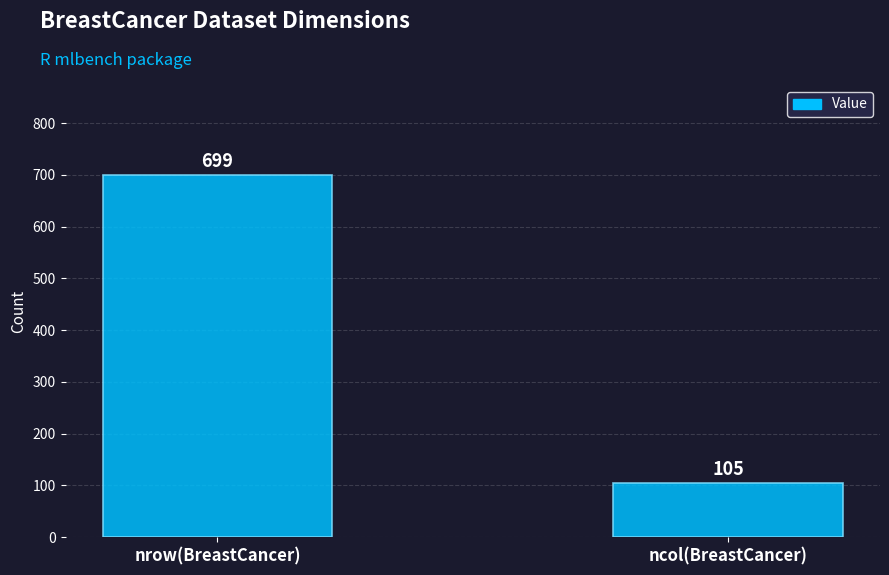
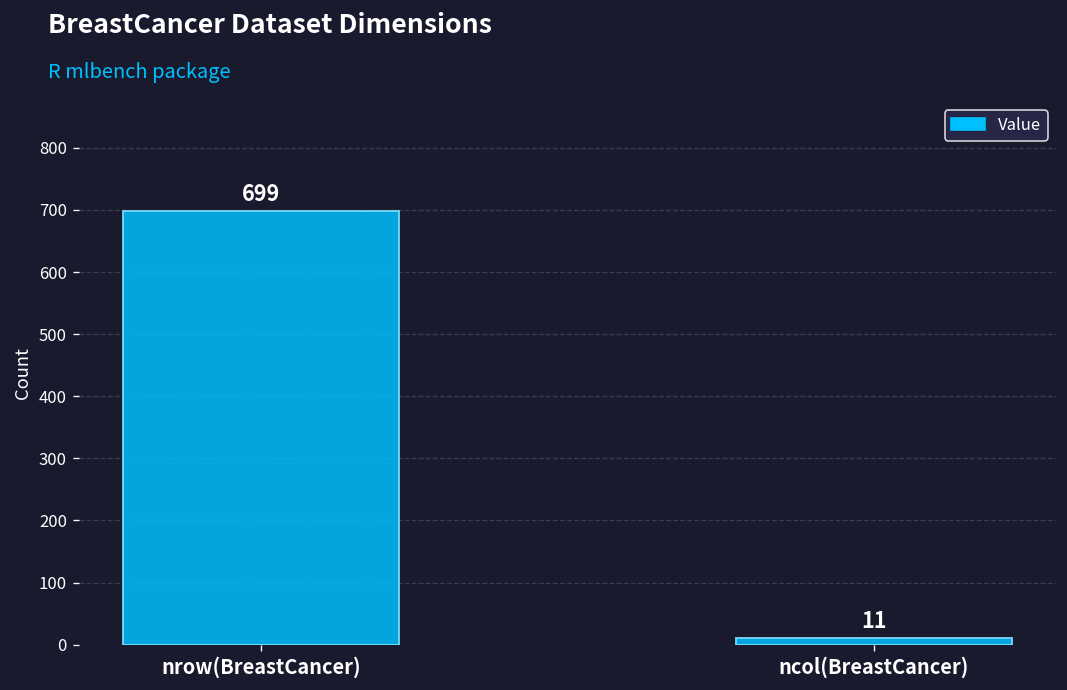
ncol(BreastCancer): 105 -> 11
